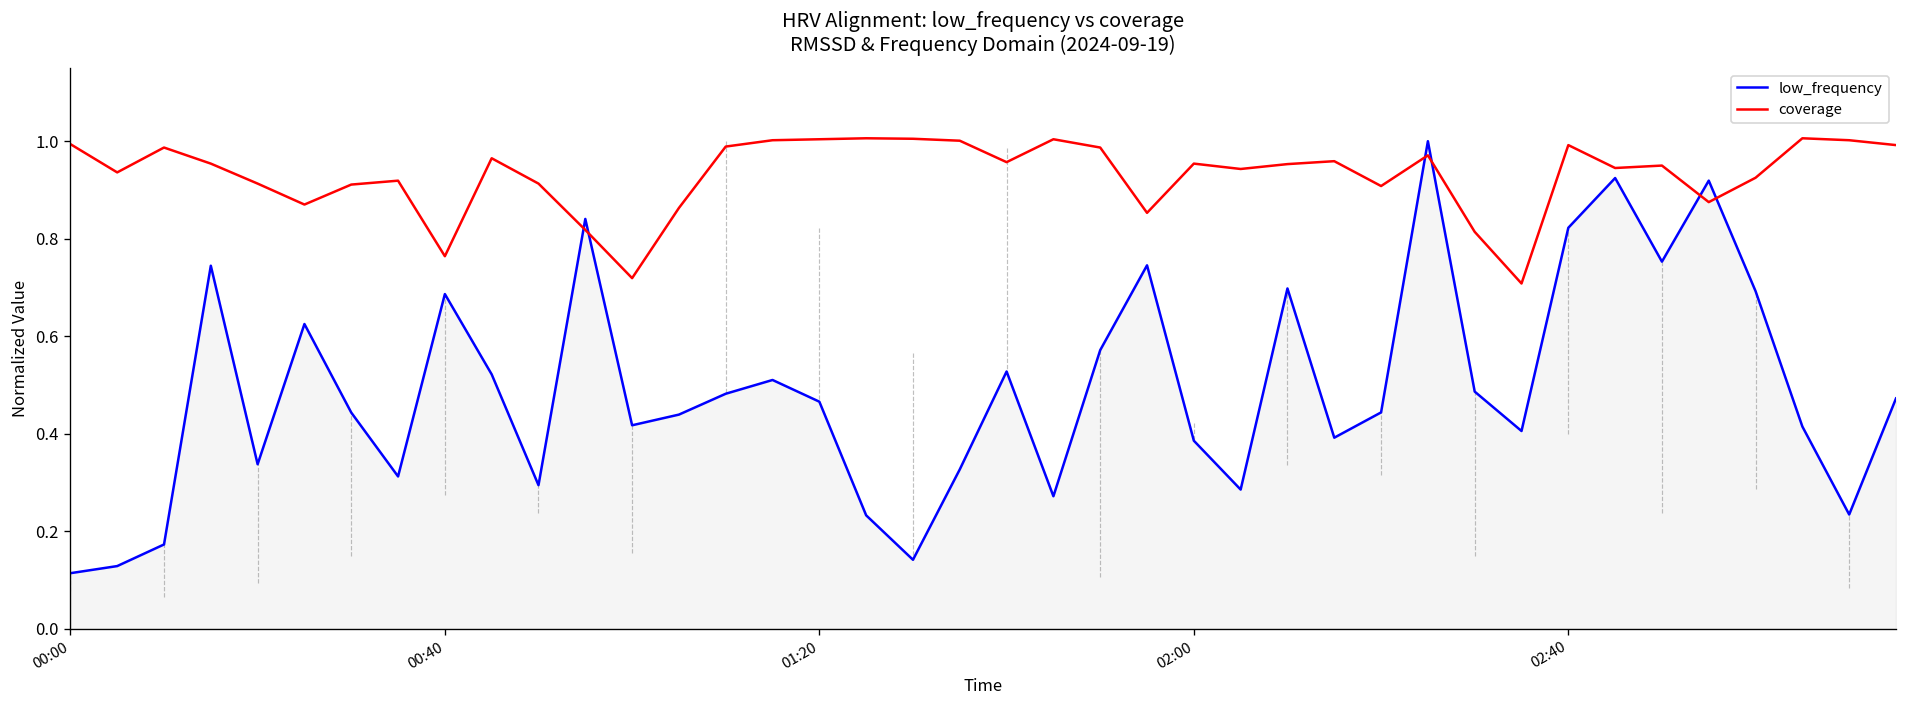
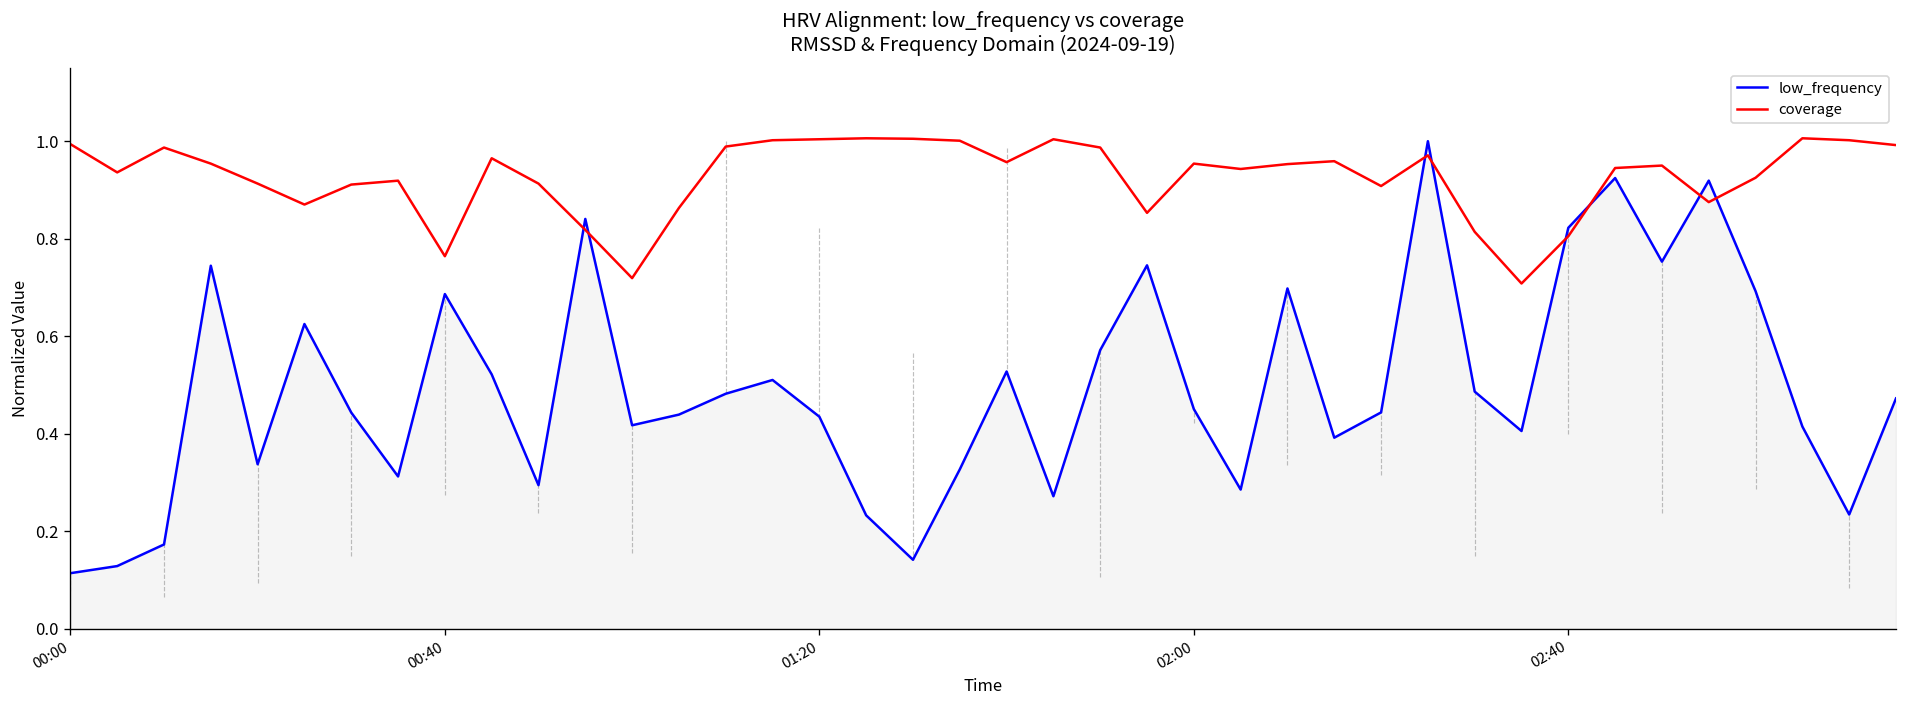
low_frequency, 01:20: 0.47 -> 0.43
low_frequency, 02:00: 0.39 -> 0.45
coverage, 02:40: 0.99 -> 0.81
